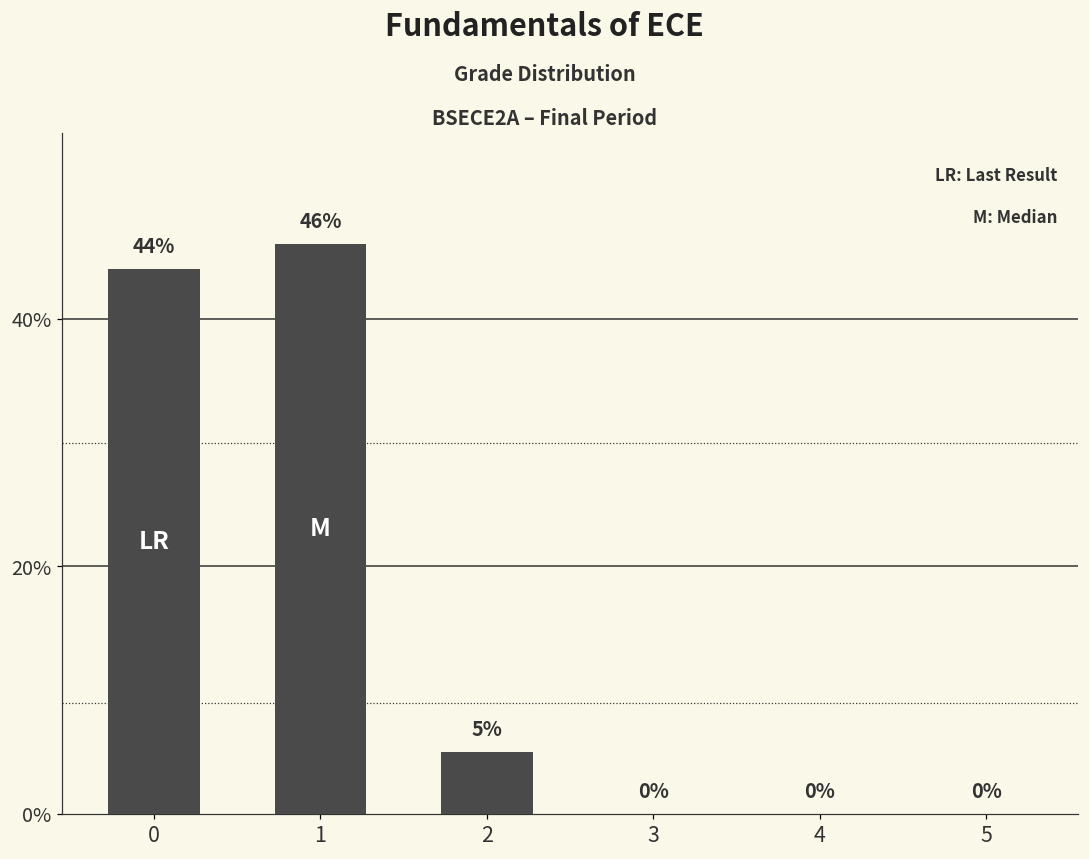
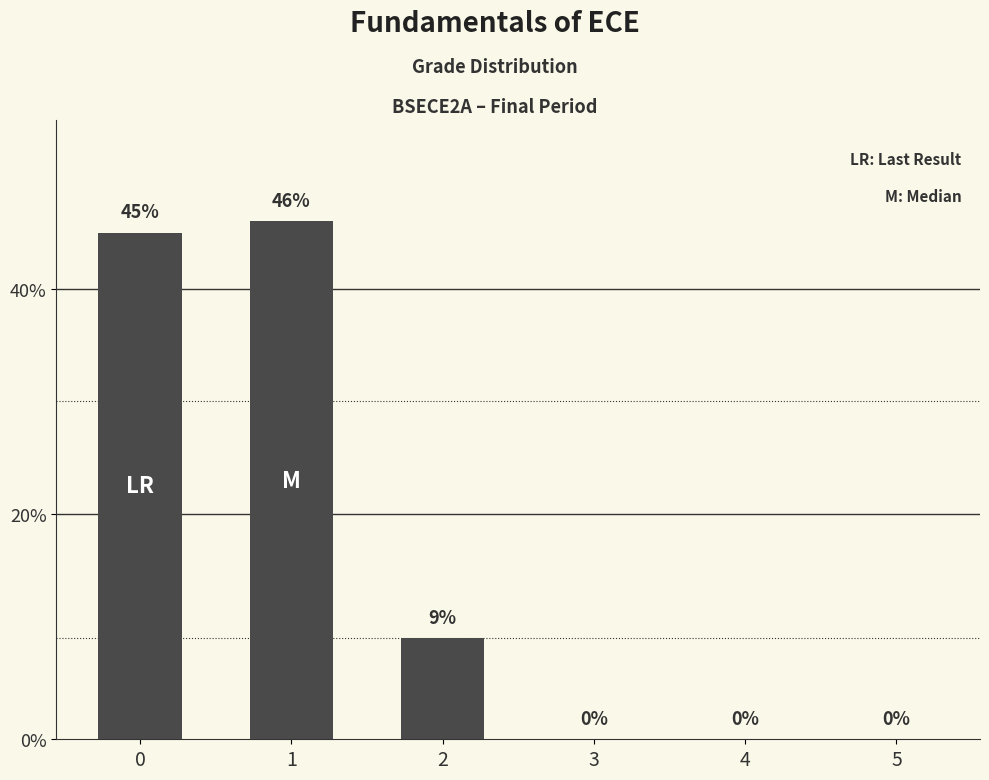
0: 44% -> 45%
2: 5% -> 9%
